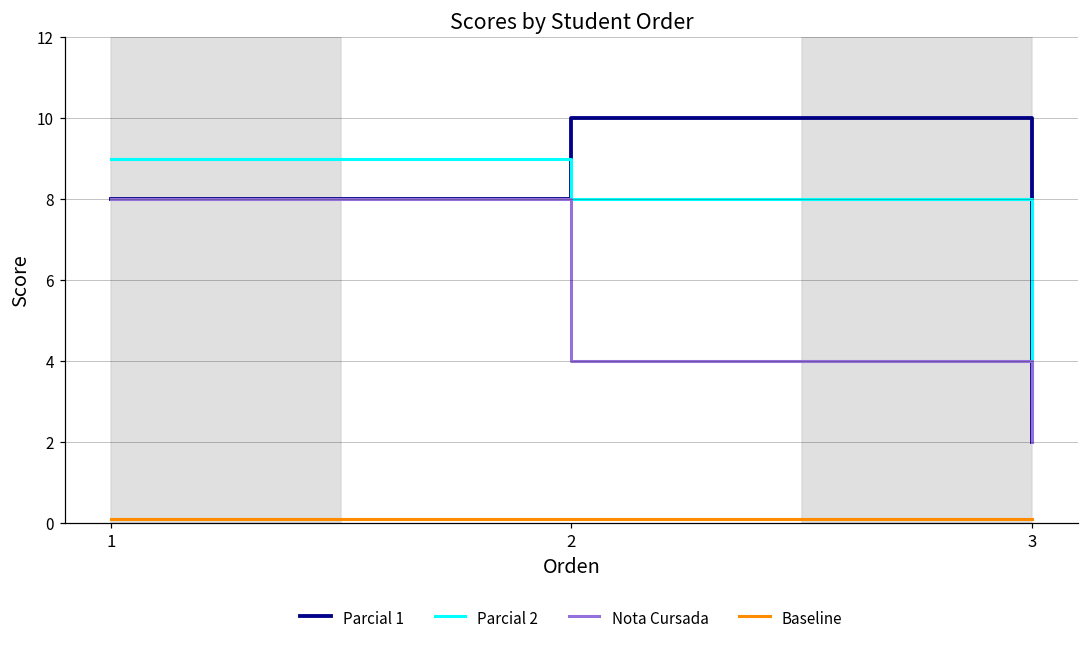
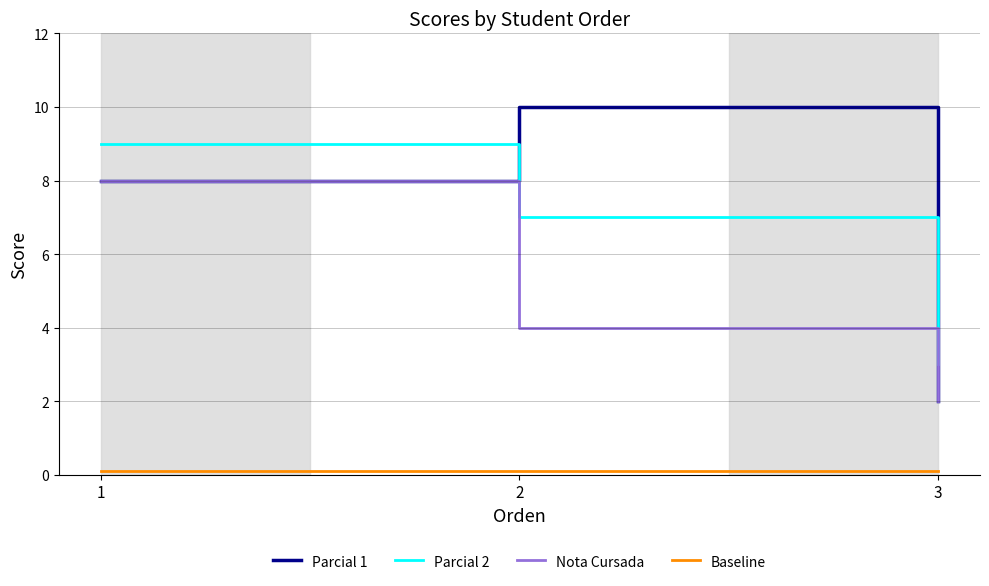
Parcial 2, 2: 8 -> 7
